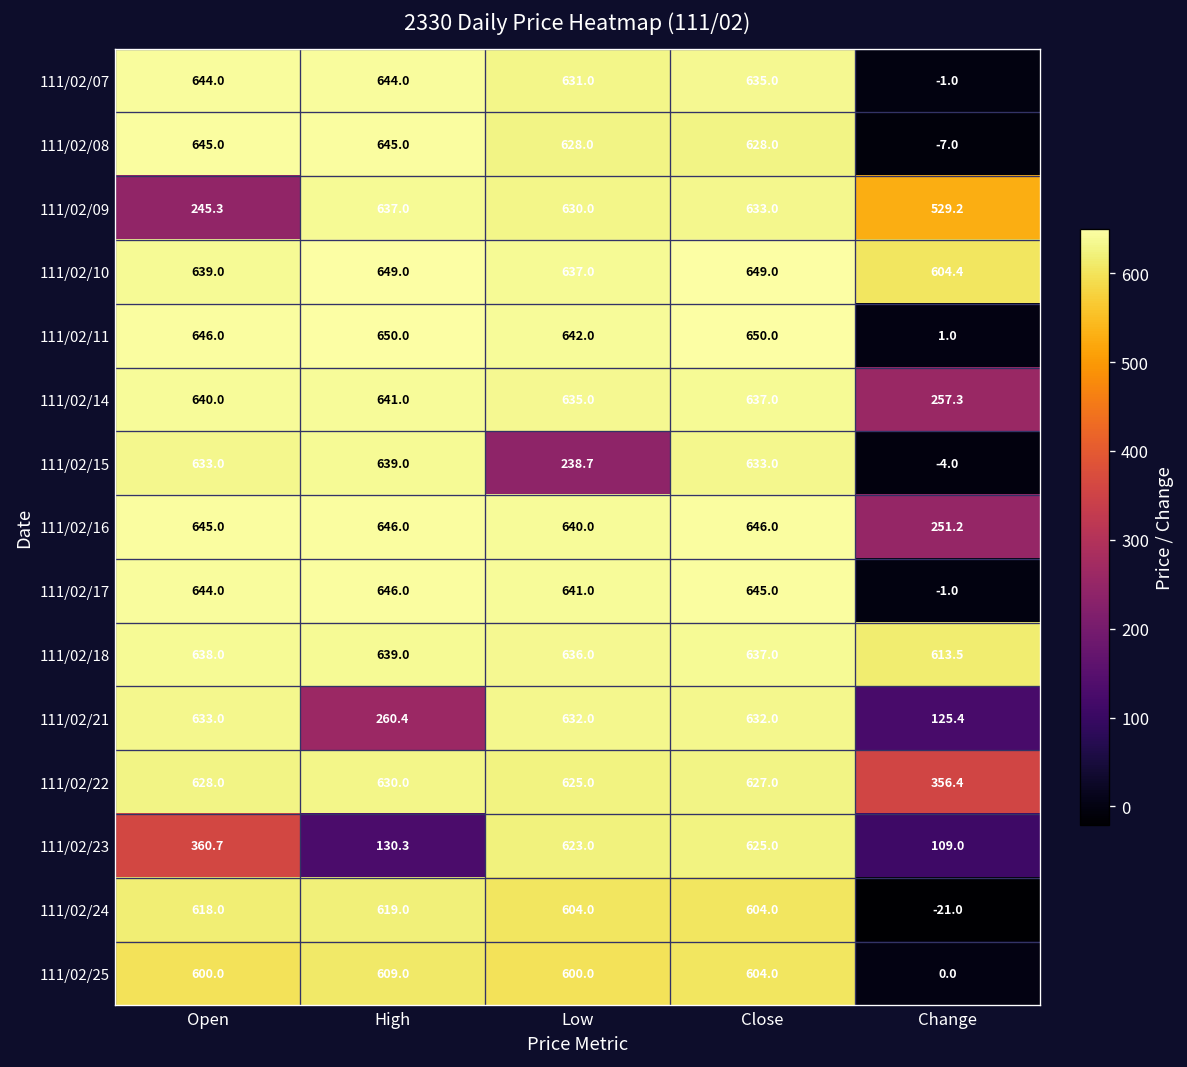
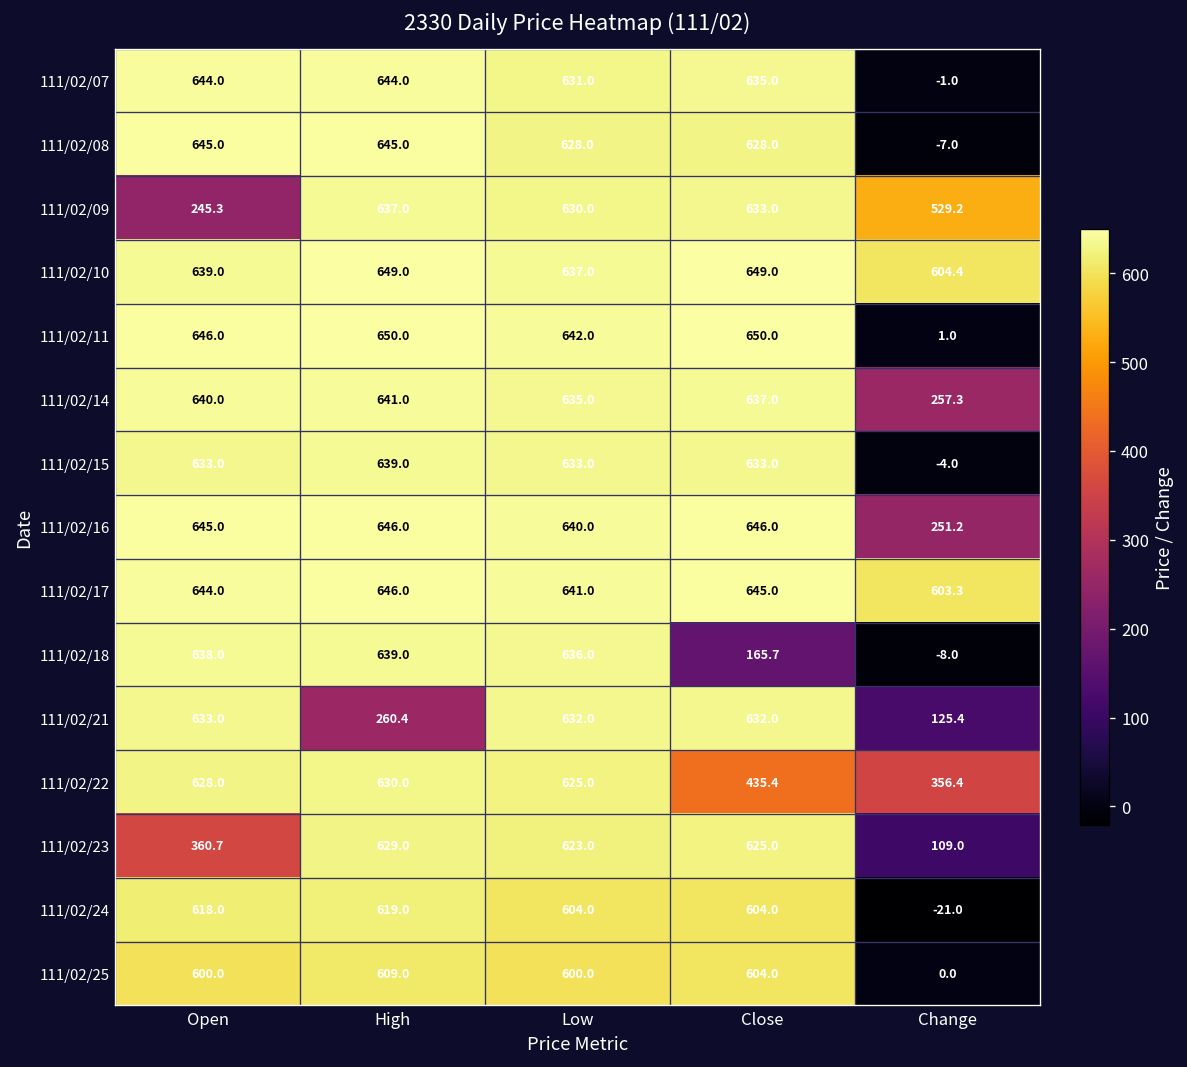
111/02/15, Low: 238.7 -> 633.0
111/02/17, Change: -1.0 -> 603.3
111/02/18, Close: 637.0 -> 165.7
111/02/18, Change: 613.5 -> -8.0
111/02/22, Close: 627.0 -> 435.4
111/02/23, High: 130.3 -> 629.0
